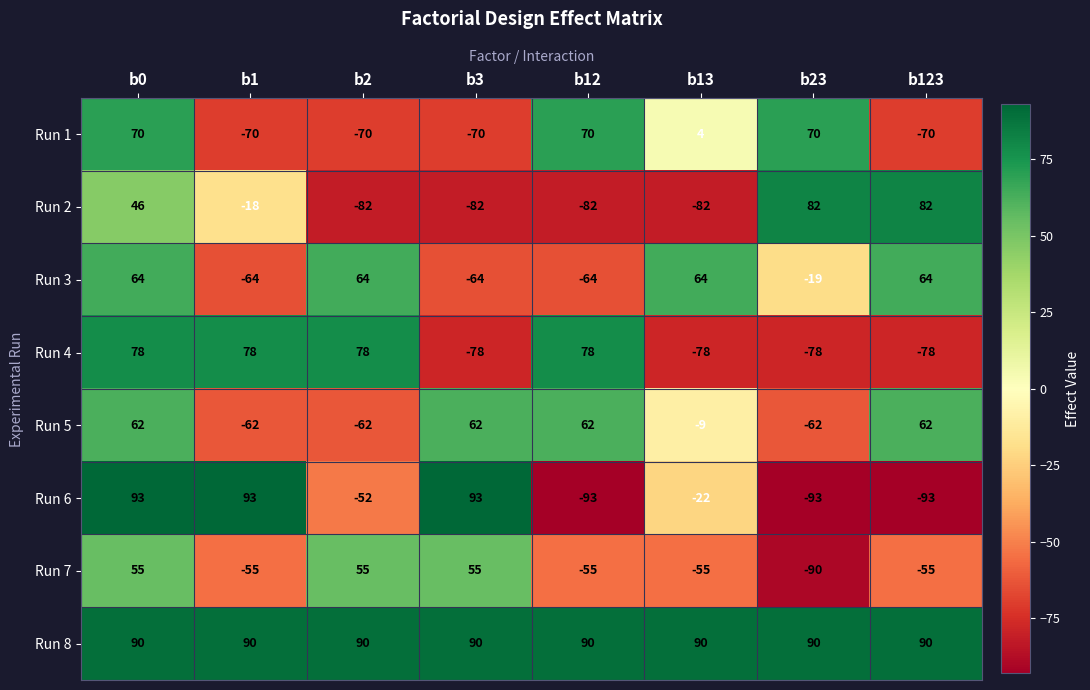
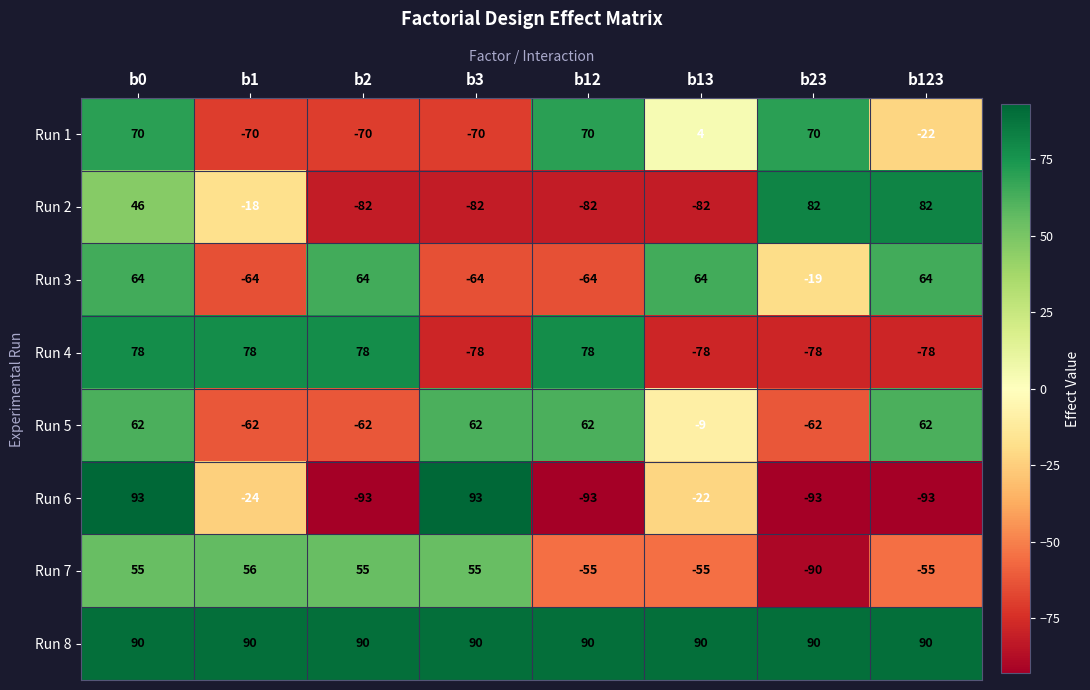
Run 1, b123: -70 -> -22
Run 6, b1: 93 -> -24
Run 6, b2: -52 -> -93
Run 7, b1: -55 -> 56
